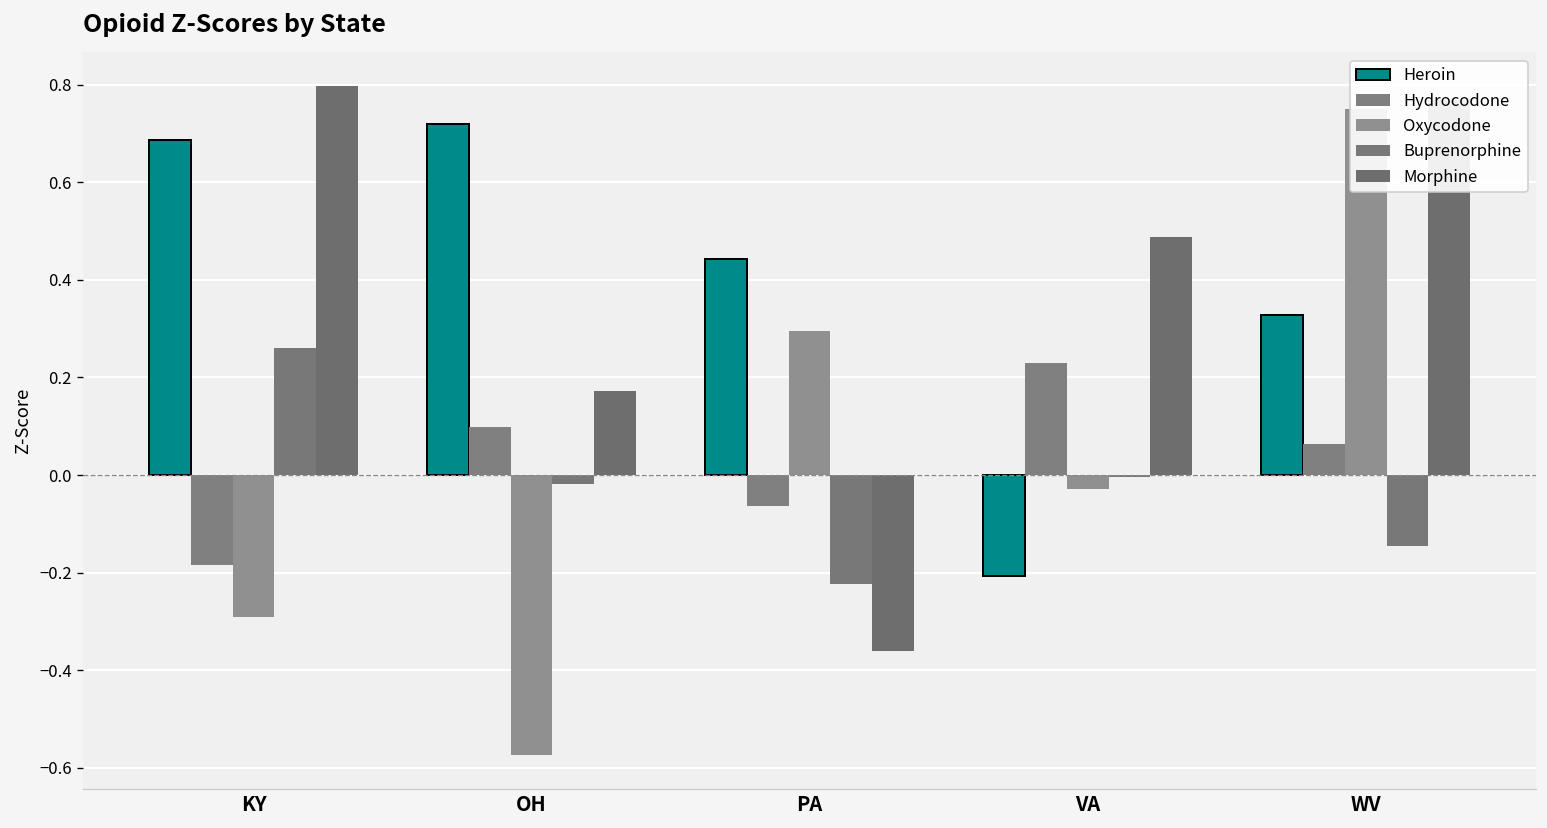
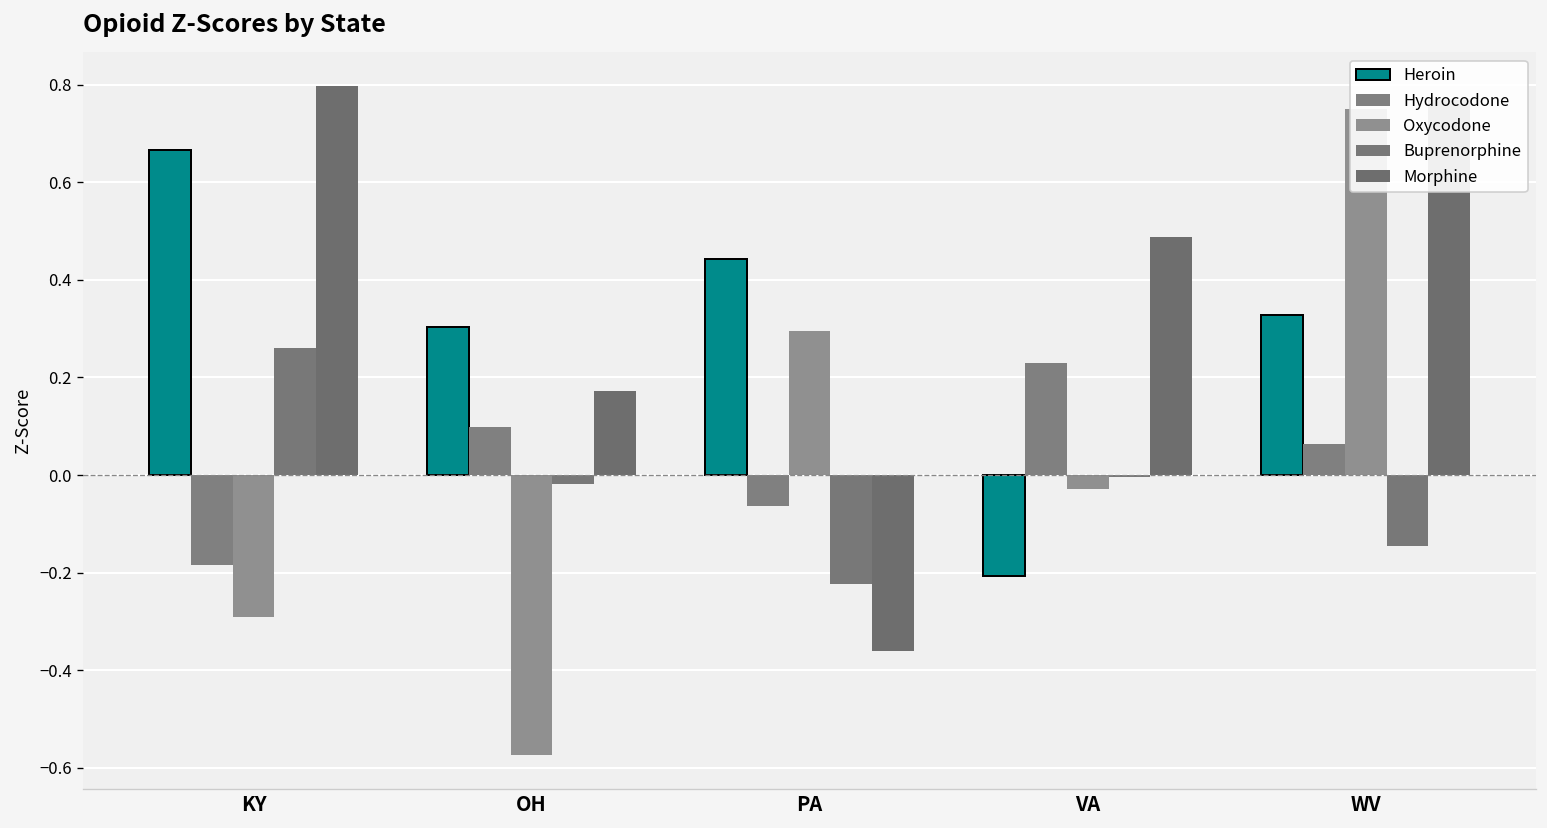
Heroin, KY: 0.69 -> 0.67
Heroin, OH: 0.72 -> 0.30
